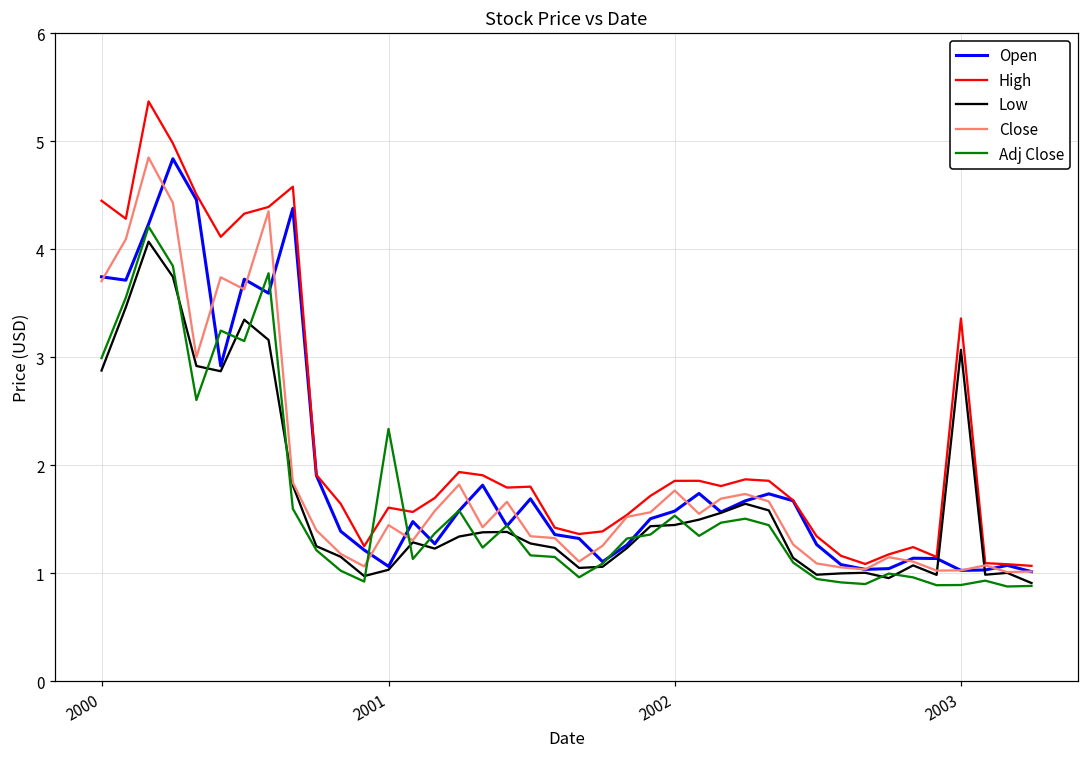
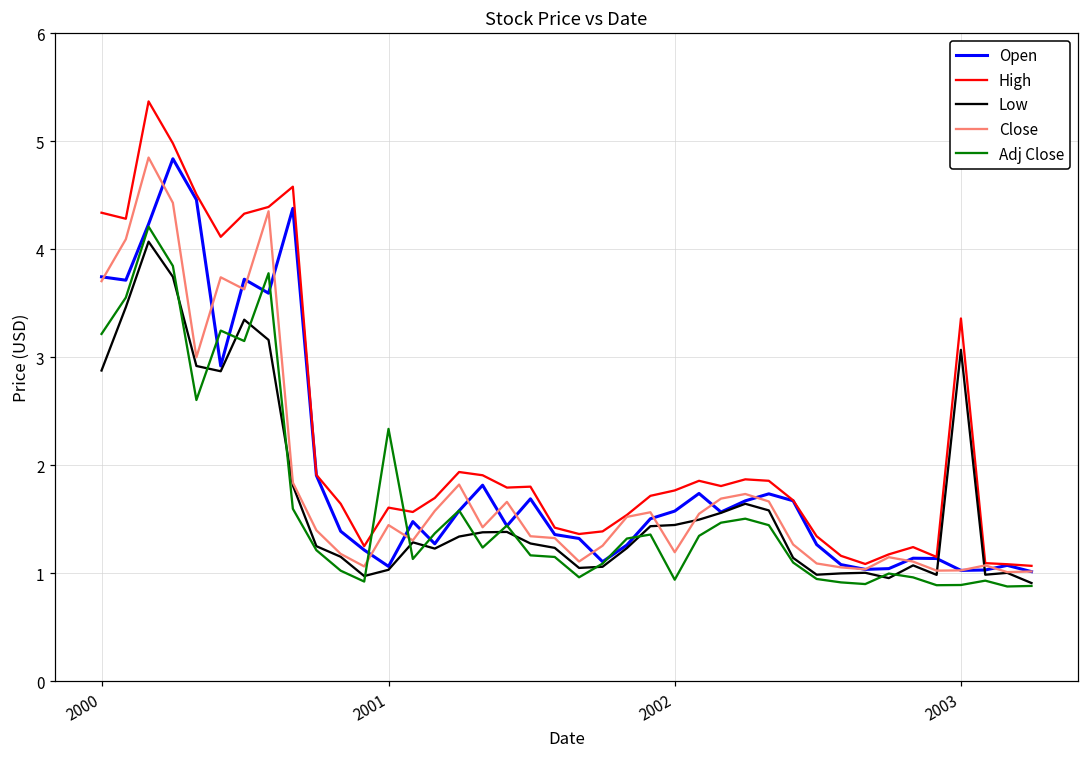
High, 2000: 4.5 -> 4.3
Adj Close, 2000: 3.0 -> 3.2
High, 2002: 1.9 -> 1.8
Close, 2002: 1.8 -> 1.2
Adj Close, 2002: 1.5 -> 0.9
